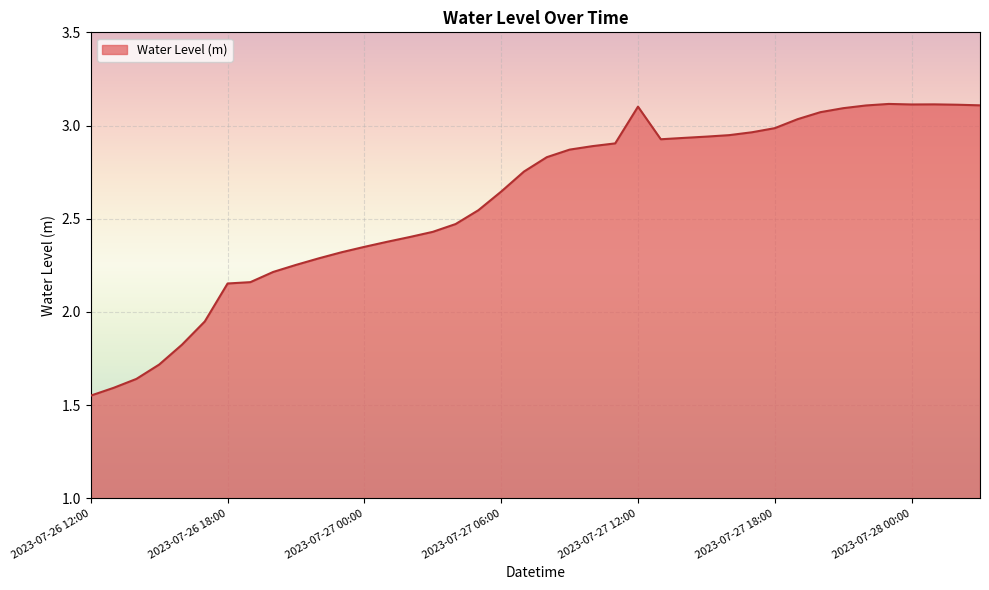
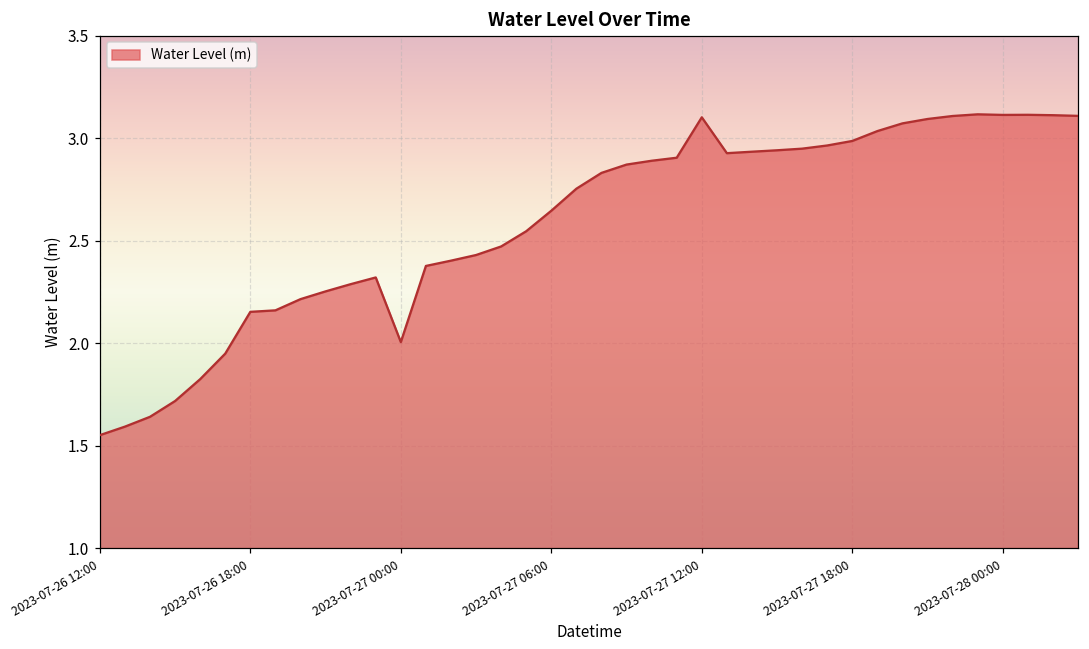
2023-07-27 00:00: 2.35 -> 2.00
